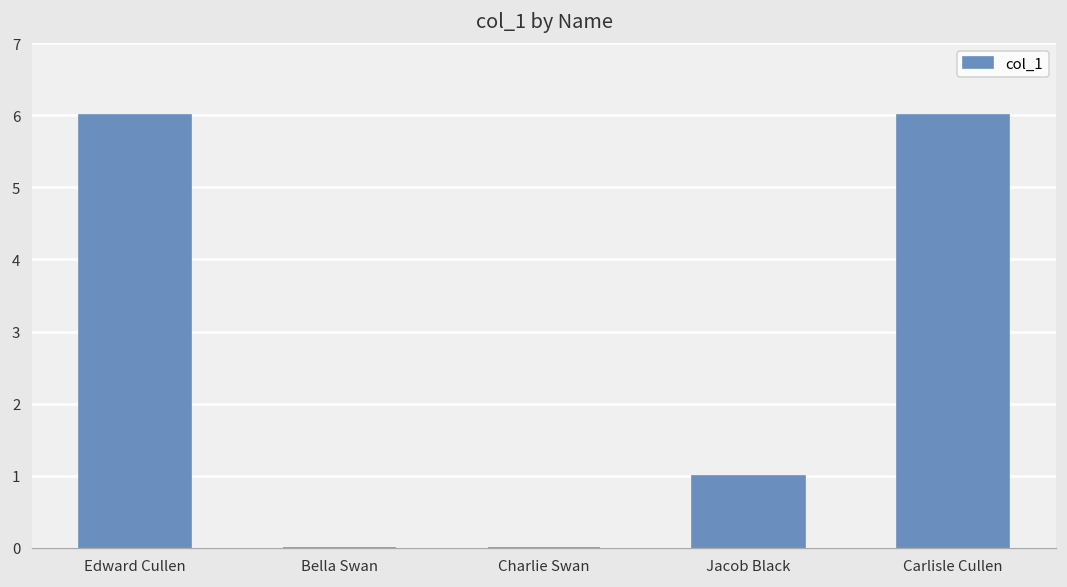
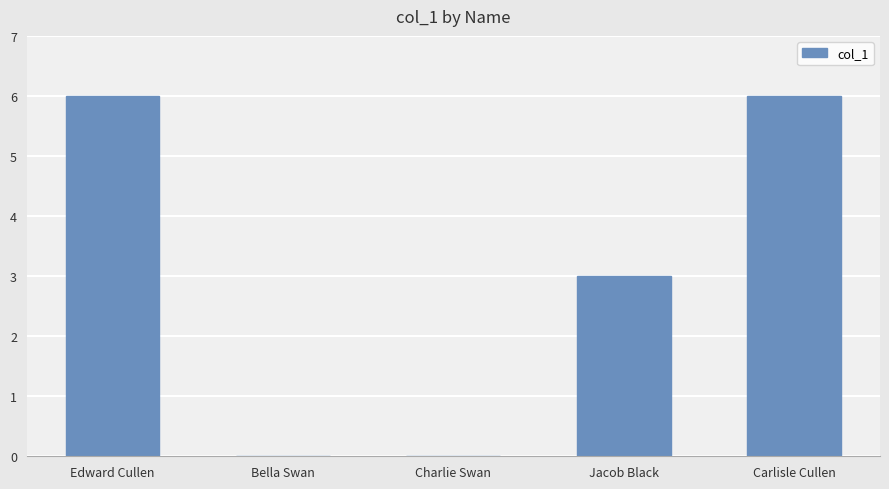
Jacob Black: 1 -> 3
